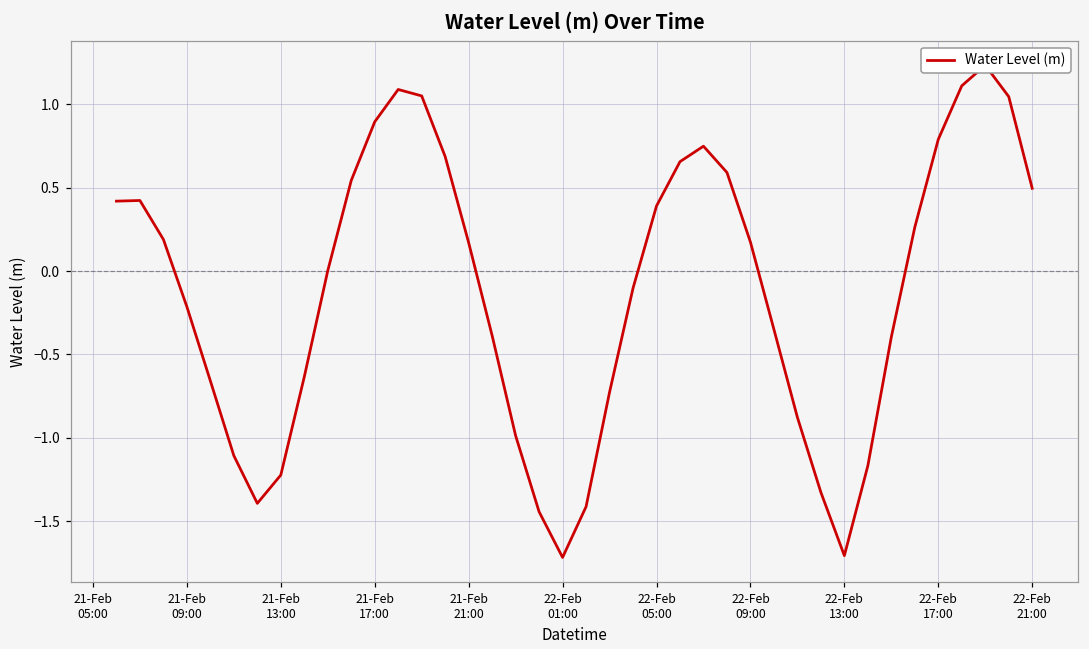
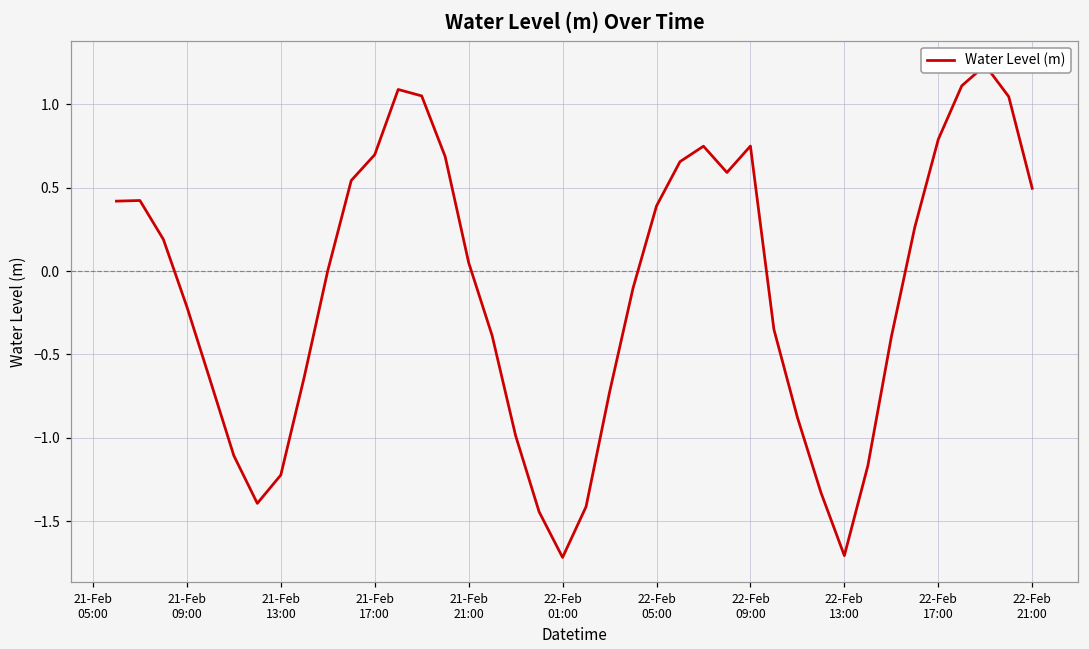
21-Feb 17:00: 0.89 -> 0.70
21-Feb 21:00: 0.17 -> 0.05
22-Feb 09:00: 0.17 -> 0.75
